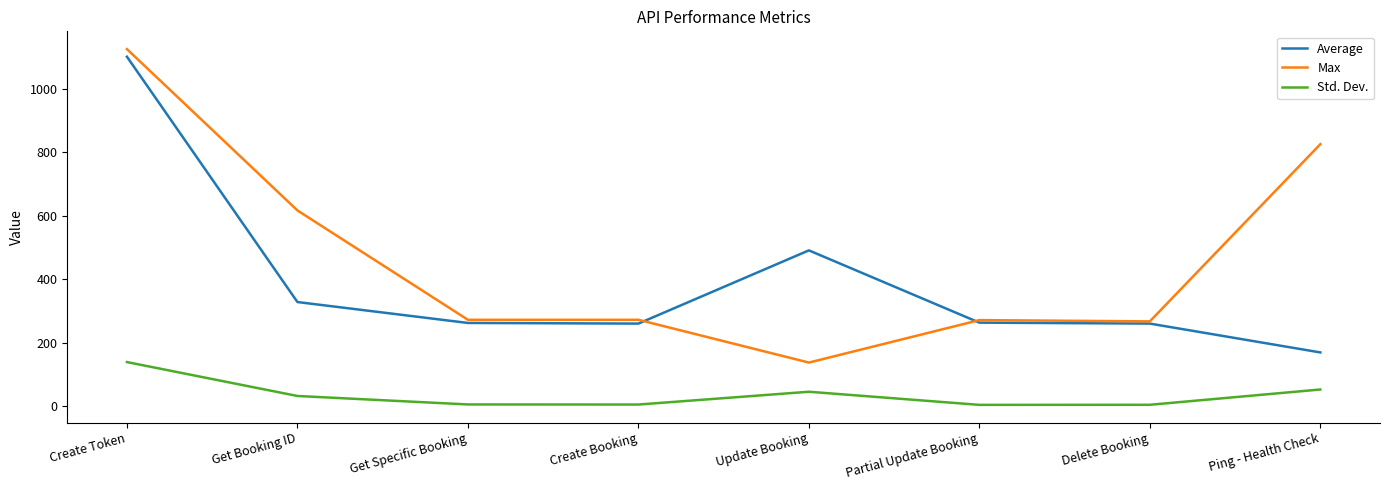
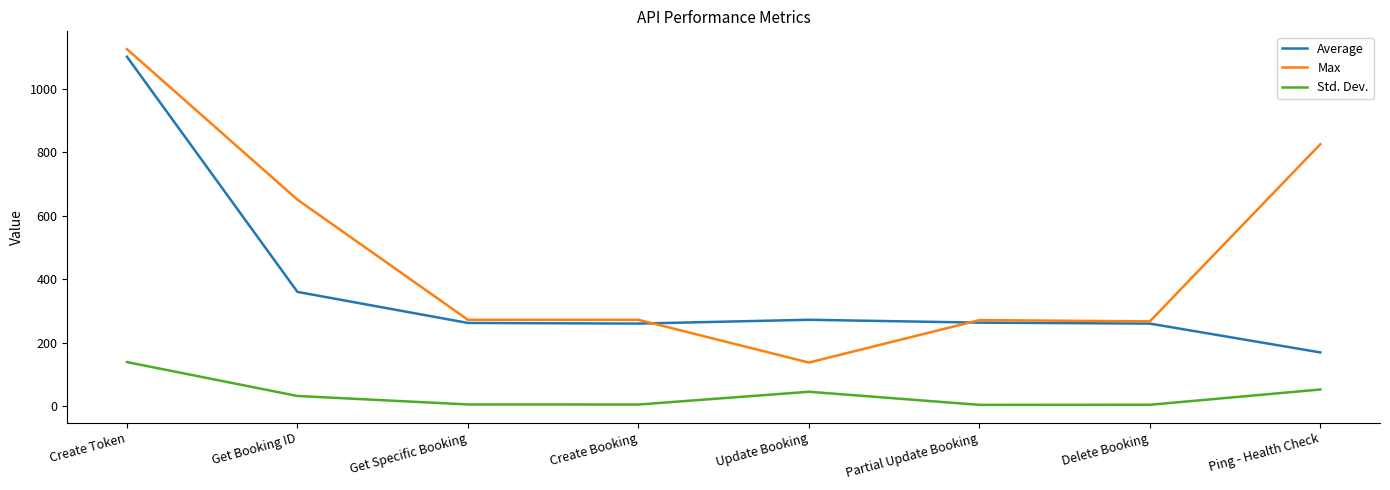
Average, Get Booking ID: 330 -> 360
Max, Get Booking ID: 620 -> 650
Average, Update Booking: 490 -> 270
